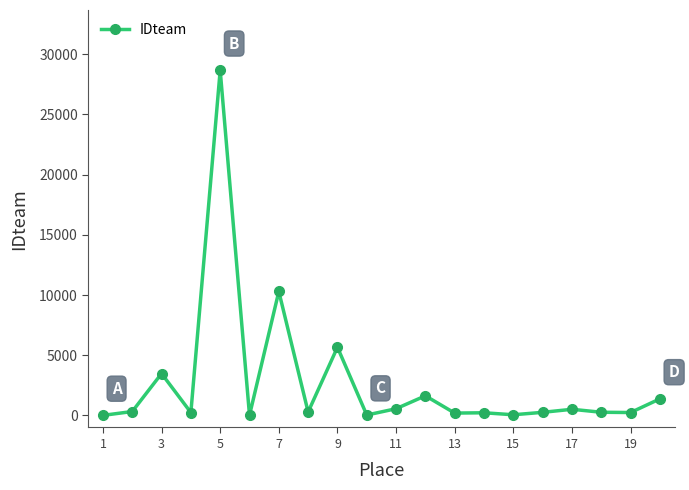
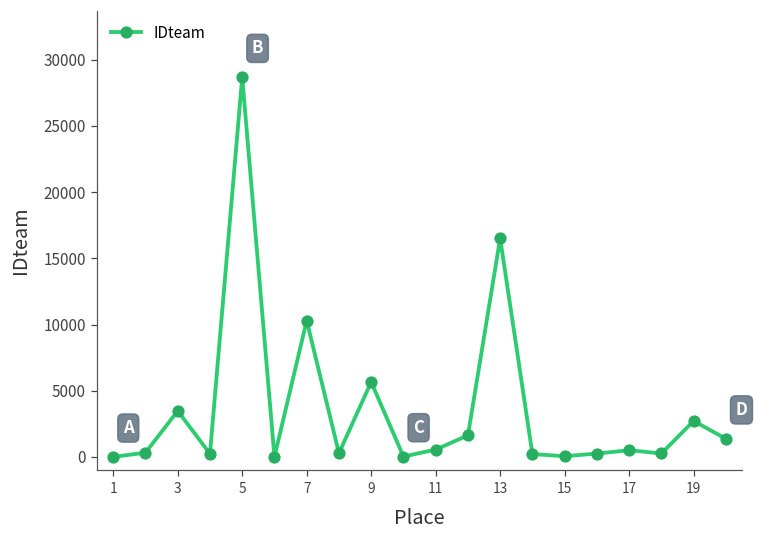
13: 200 -> 16500
19: 200 -> 2700
